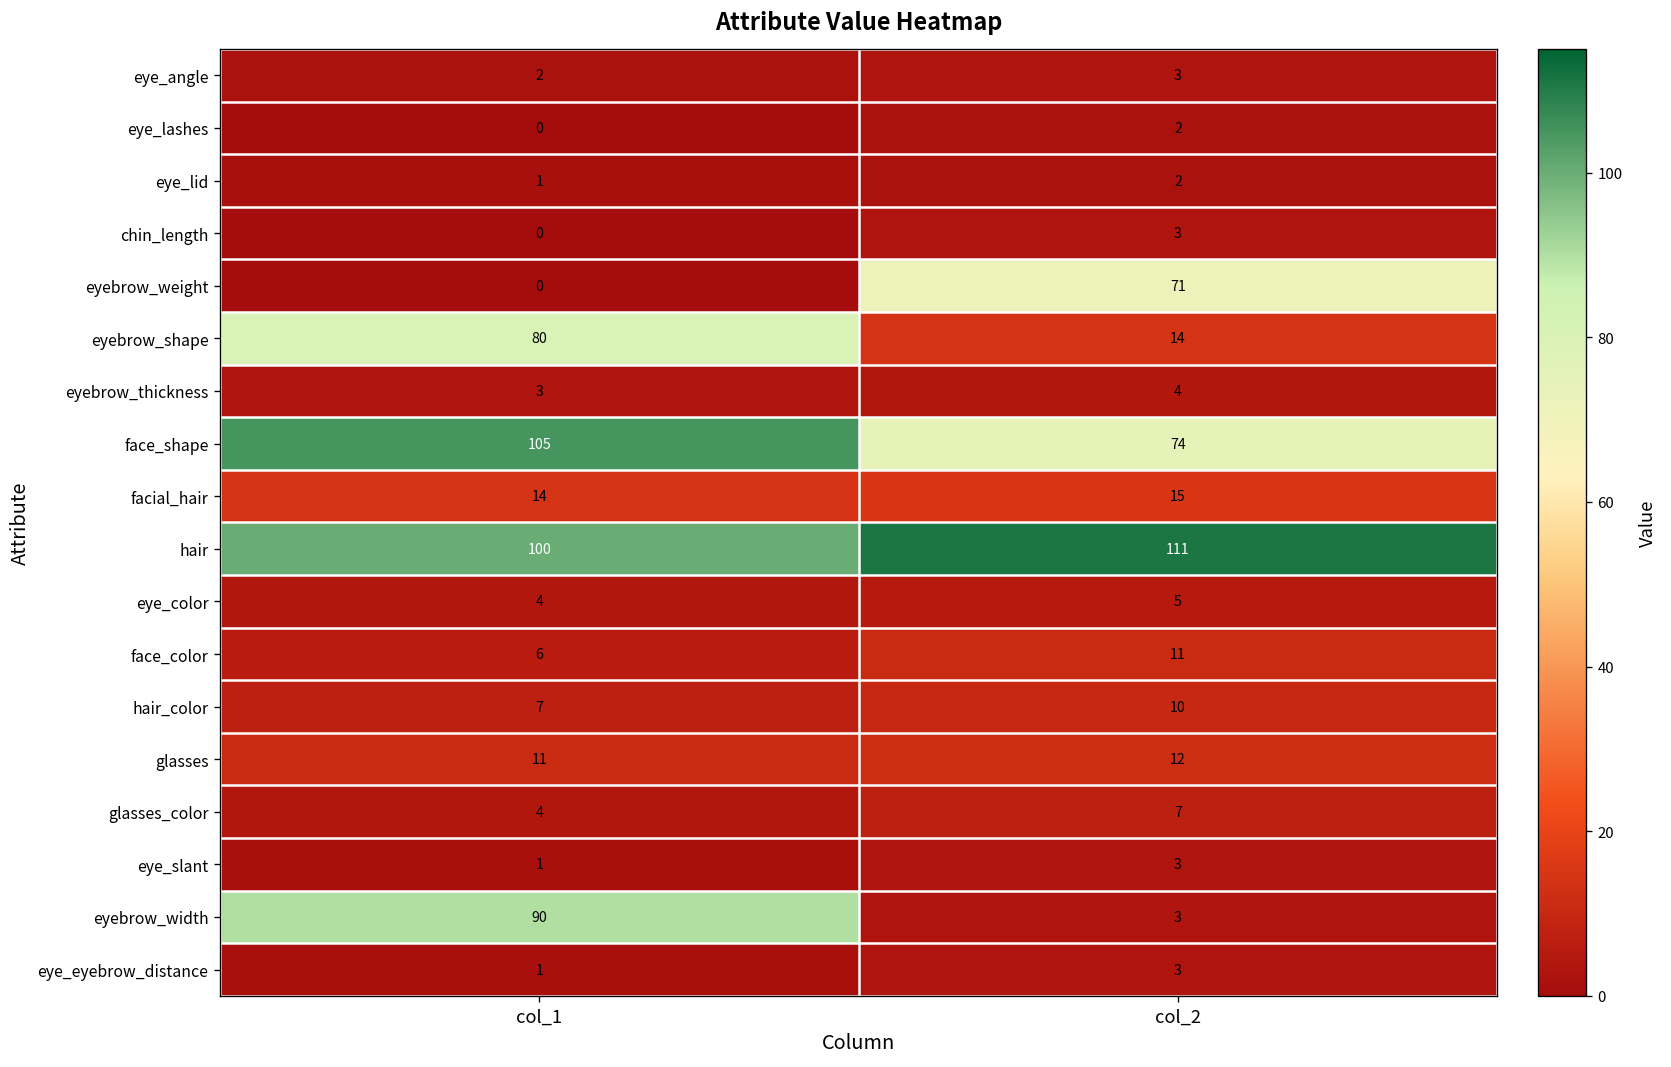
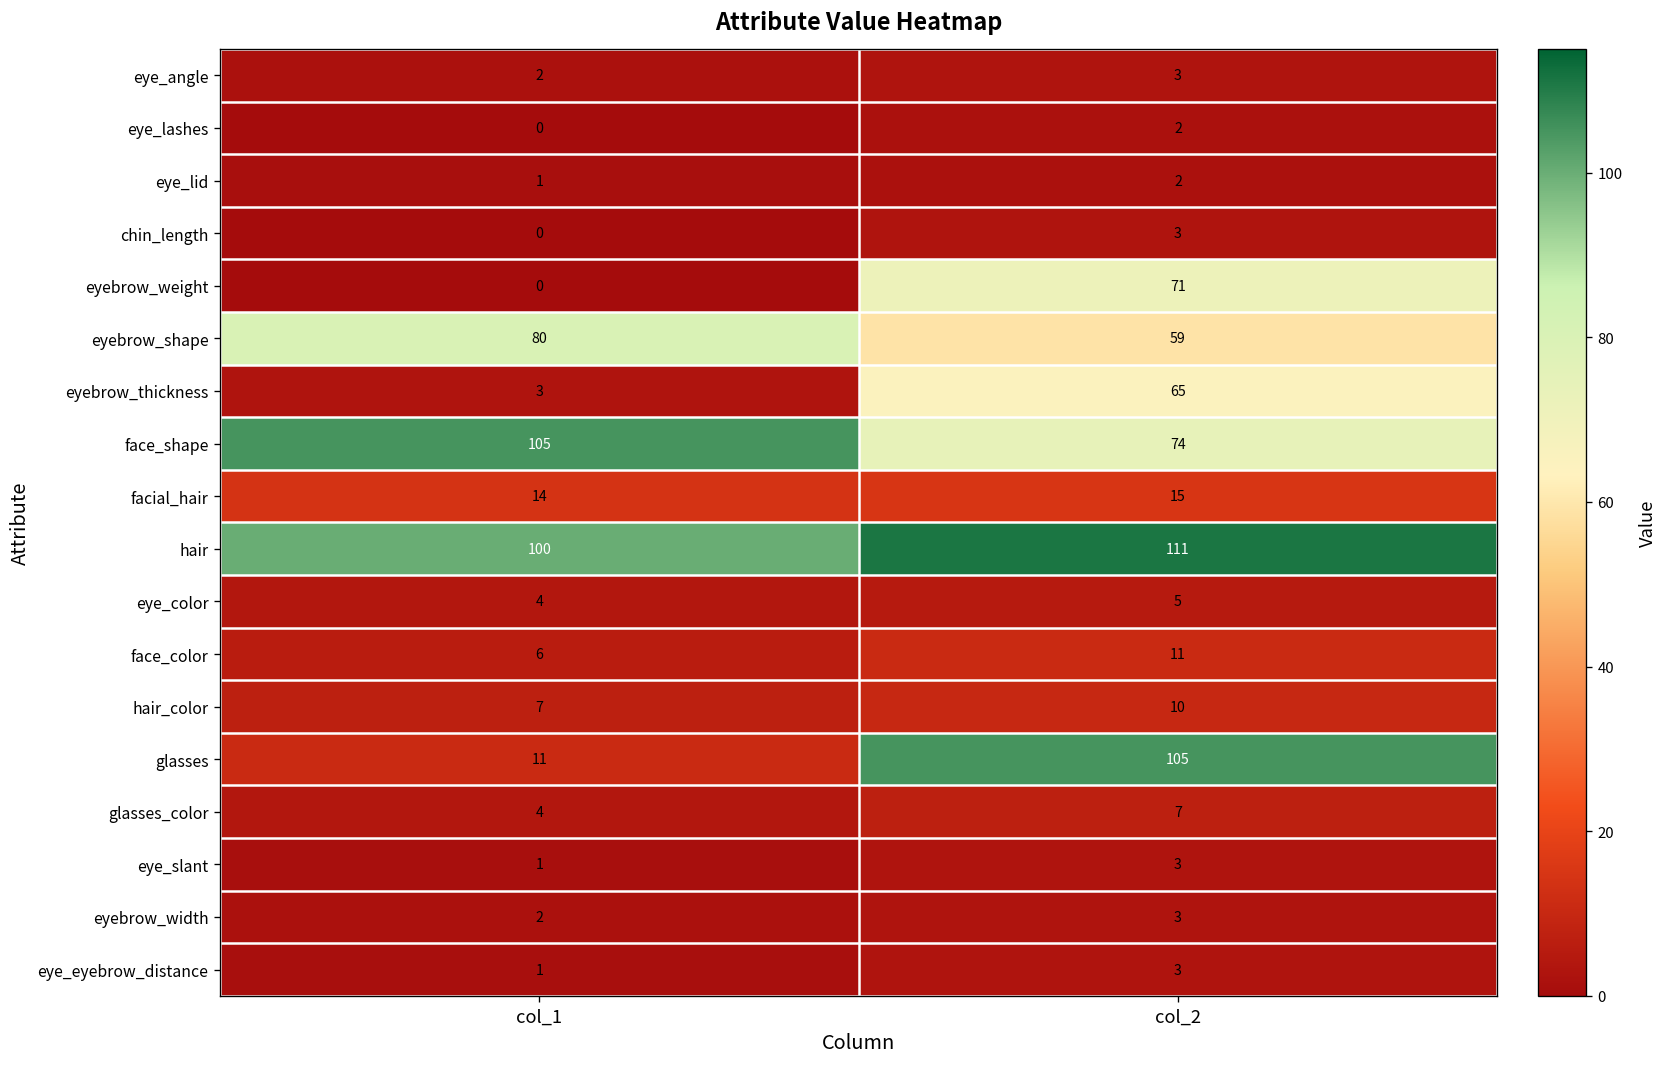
eyebrow_shape, col_2: 14 -> 59
eyebrow_thickness, col_2: 4 -> 65
glasses, col_2: 12 -> 105
eyebrow_width, col_1: 90 -> 2
